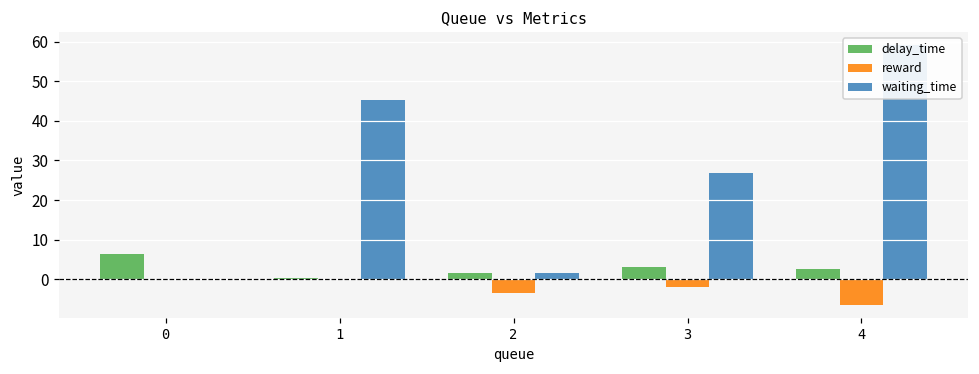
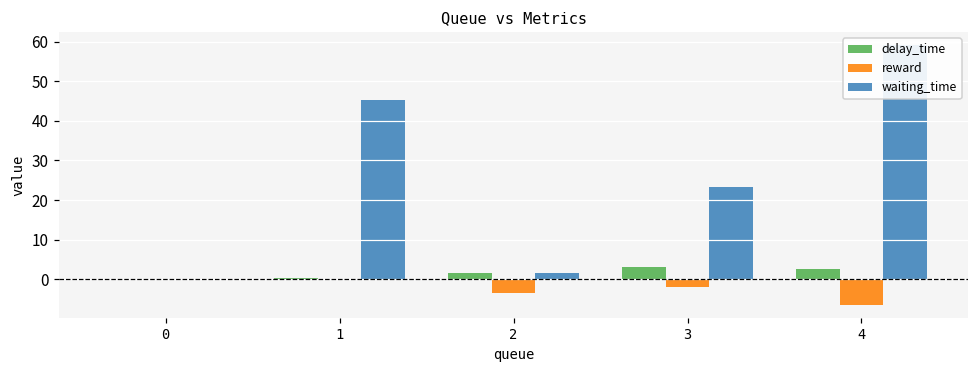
delay_time, 0: 6 -> 0
waiting_time, 3: 27 -> 23
